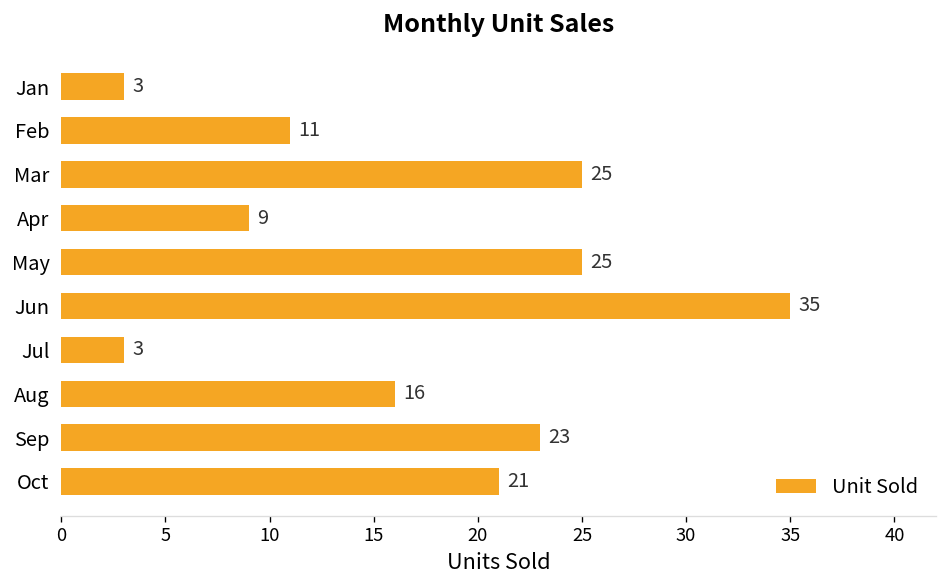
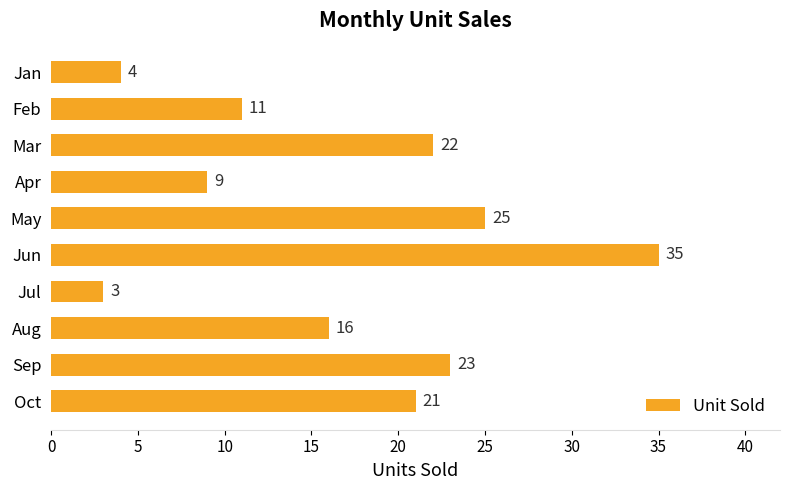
Jan: 3 -> 4
Mar: 25 -> 22
